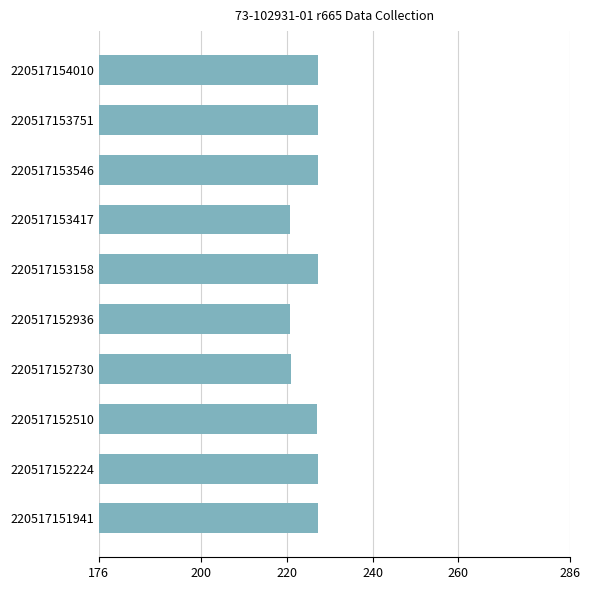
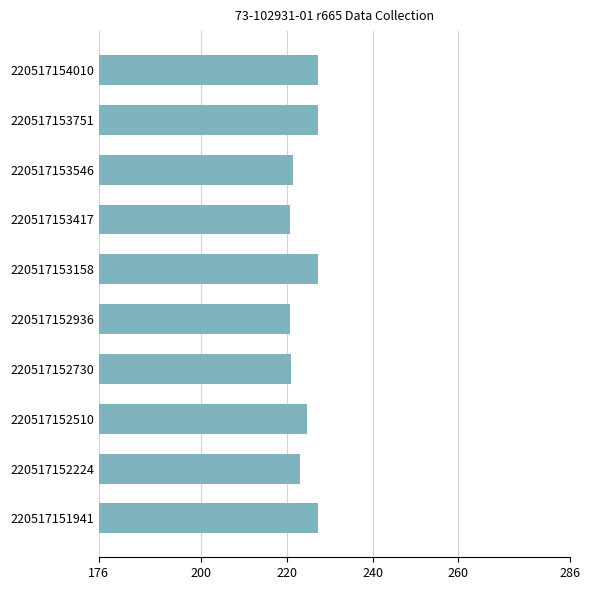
220517153546: 227 -> 221
220517152510: 227 -> 225
220517152224: 227 -> 223
